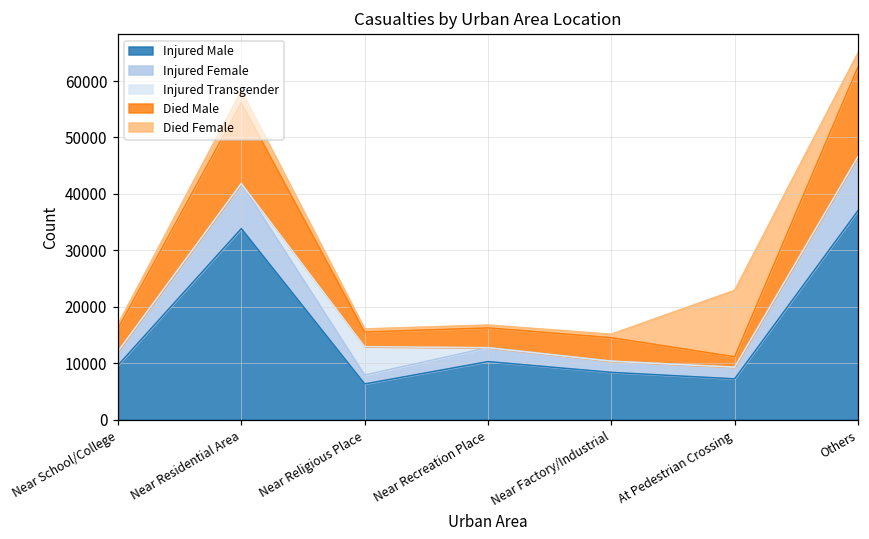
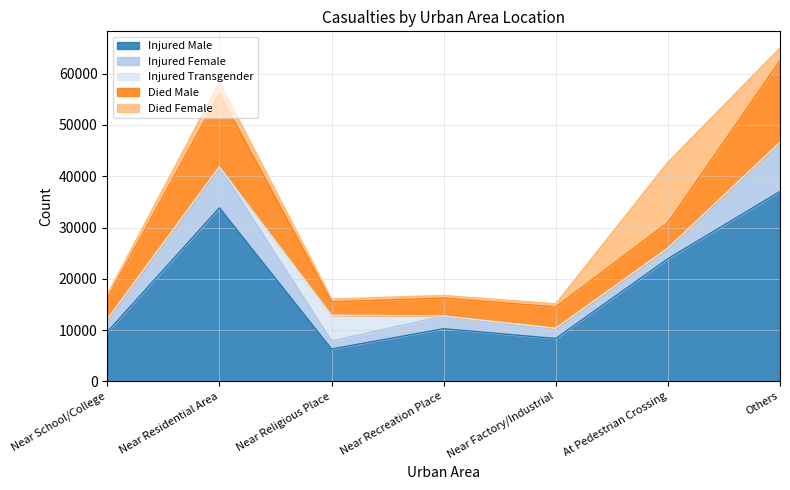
Injured Male, At Pedestrian Crossing: 7000 -> 24000
Died Male, At Pedestrian Crossing: 2000 -> 5000
